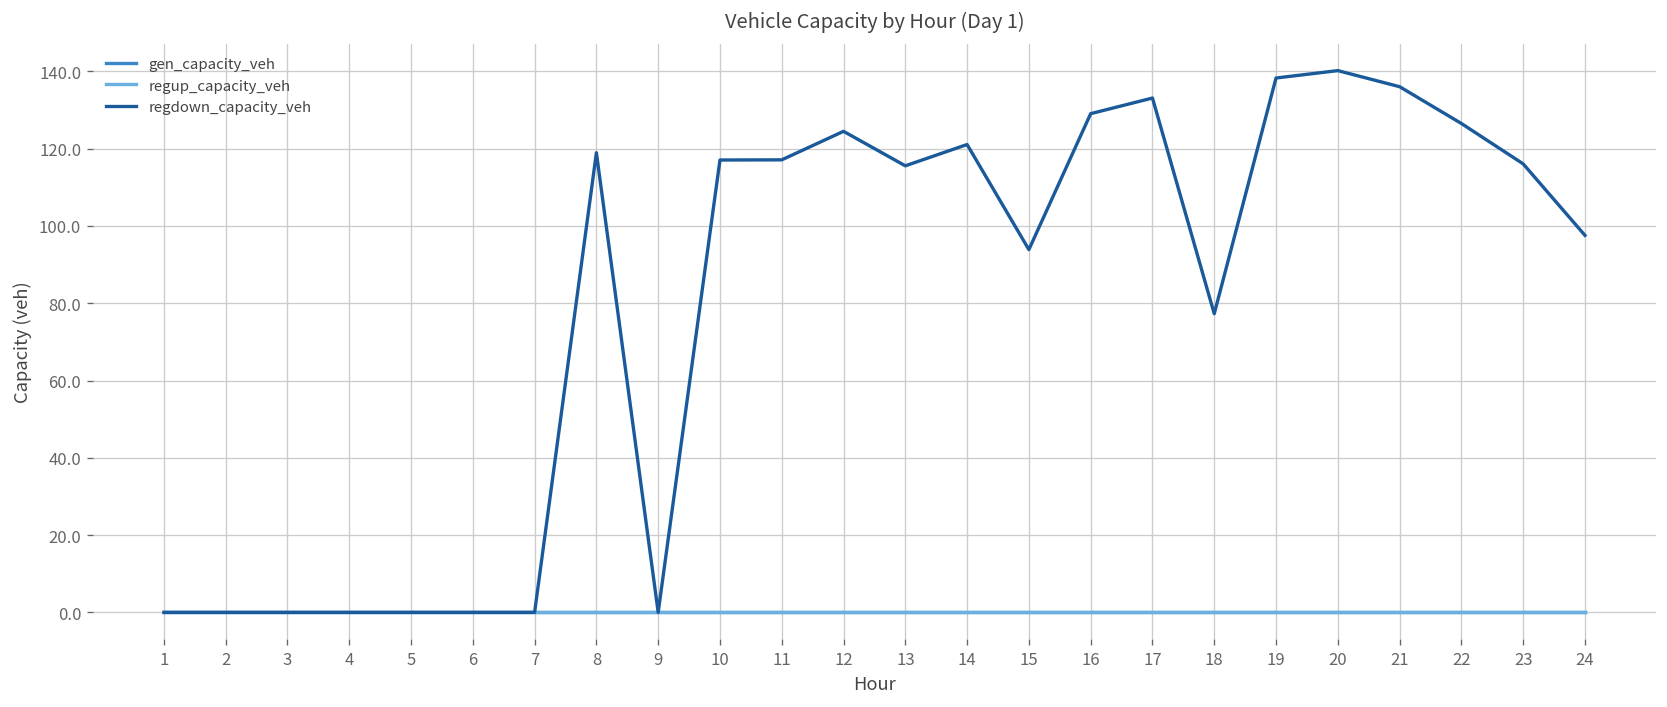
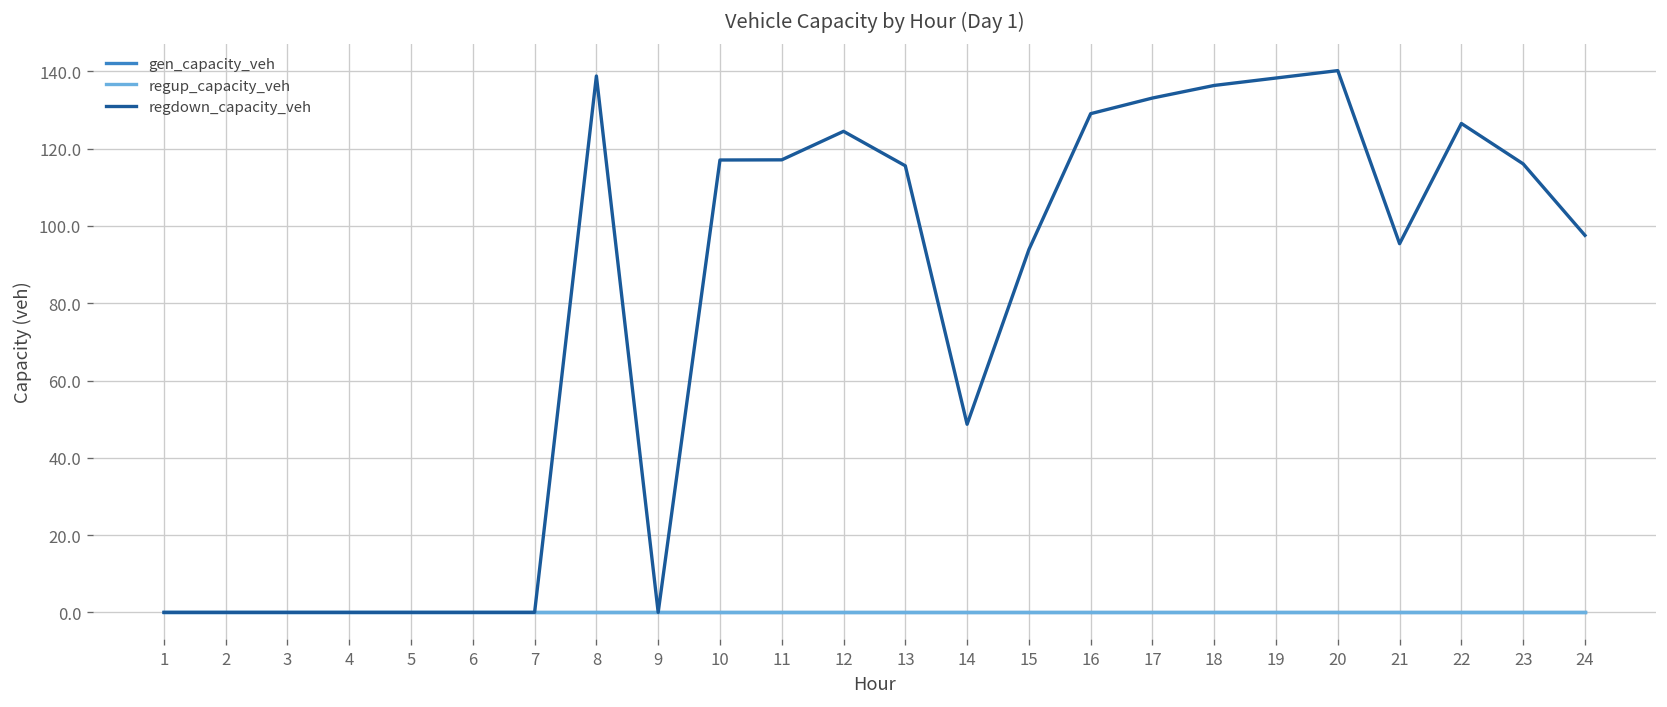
regdown_capacity_veh, 8: 119 -> 139
regdown_capacity_veh, 14: 121 -> 49
regdown_capacity_veh, 18: 77 -> 136
regdown_capacity_veh, 21: 136 -> 95
